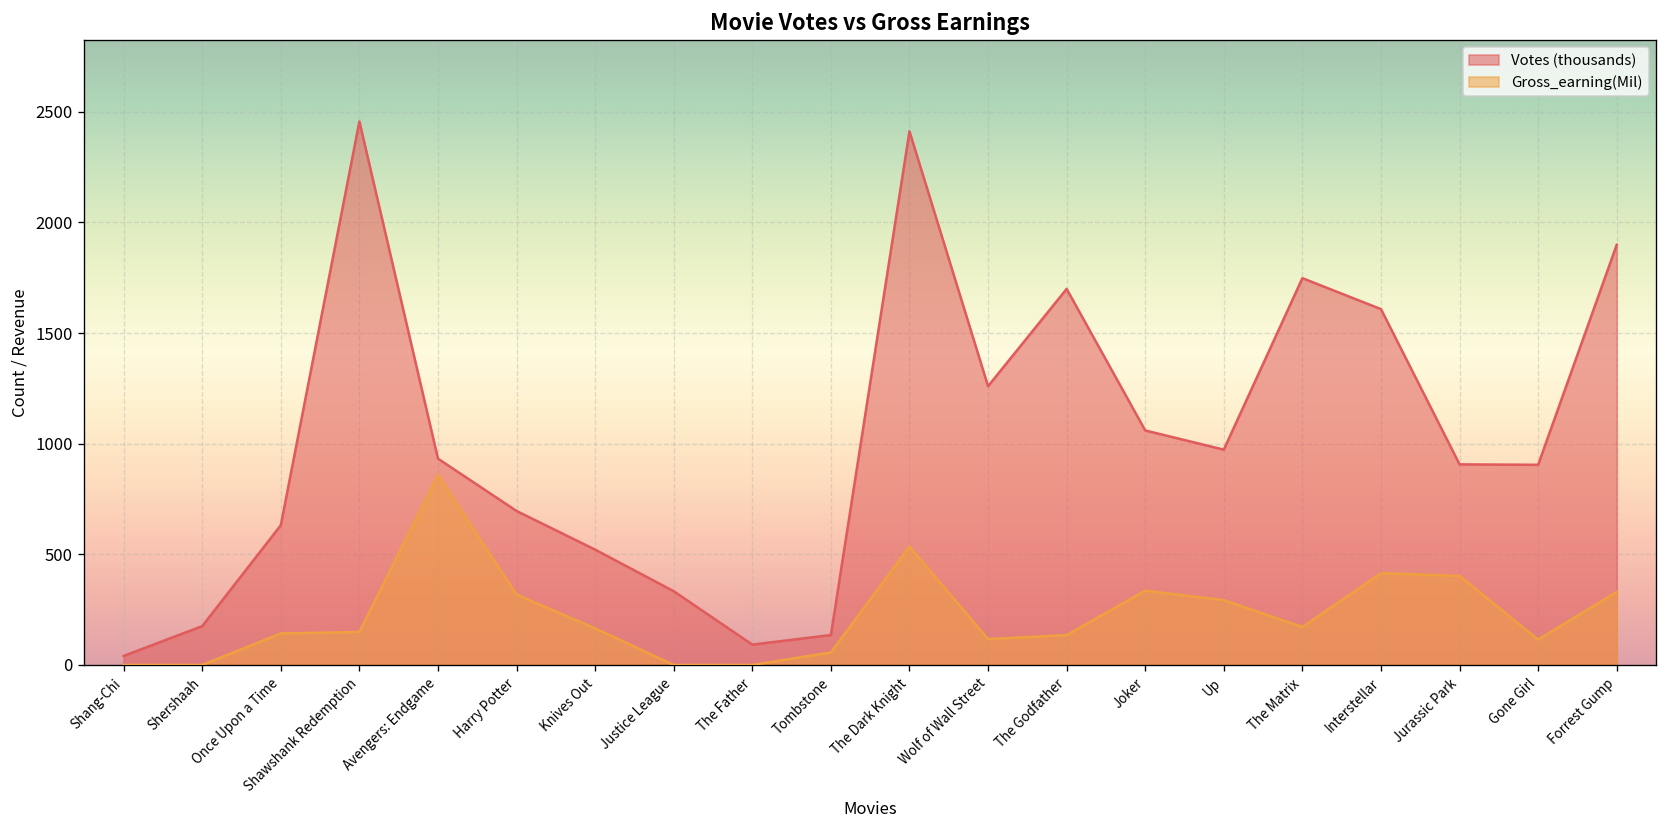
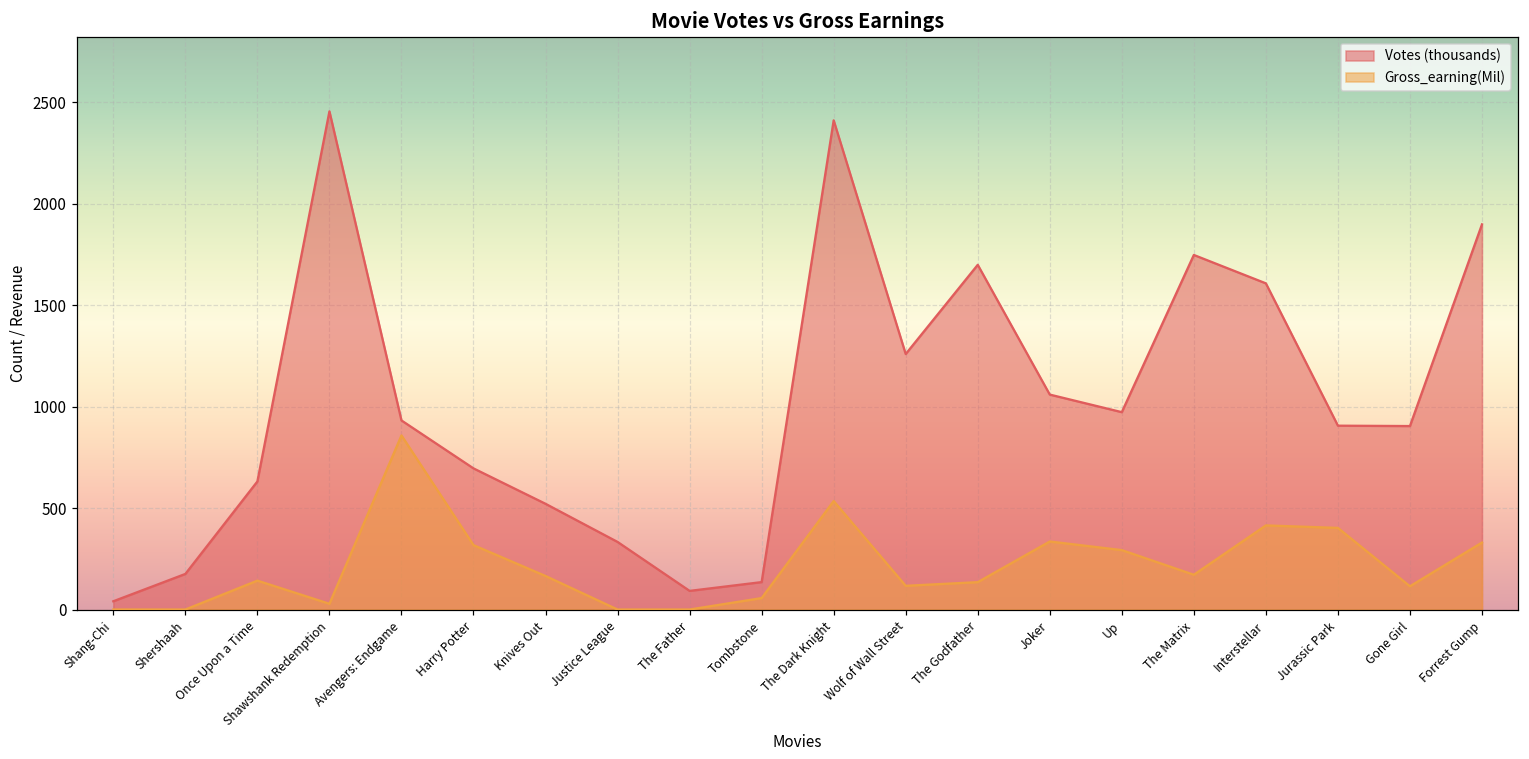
Gross_earning(Mil), Shawshank Redemption: 150 -> 30
